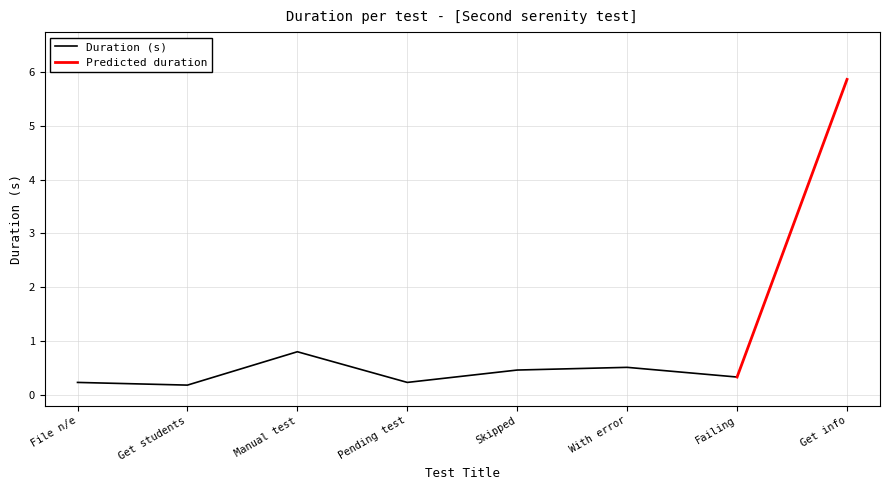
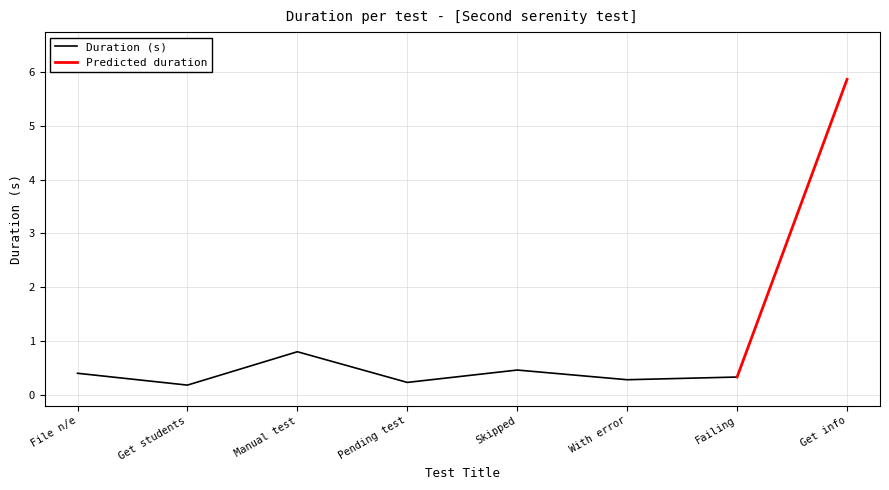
Duration (s), File n/e: 0.2 -> 0.4
Duration (s), With error: 0.5 -> 0.3
